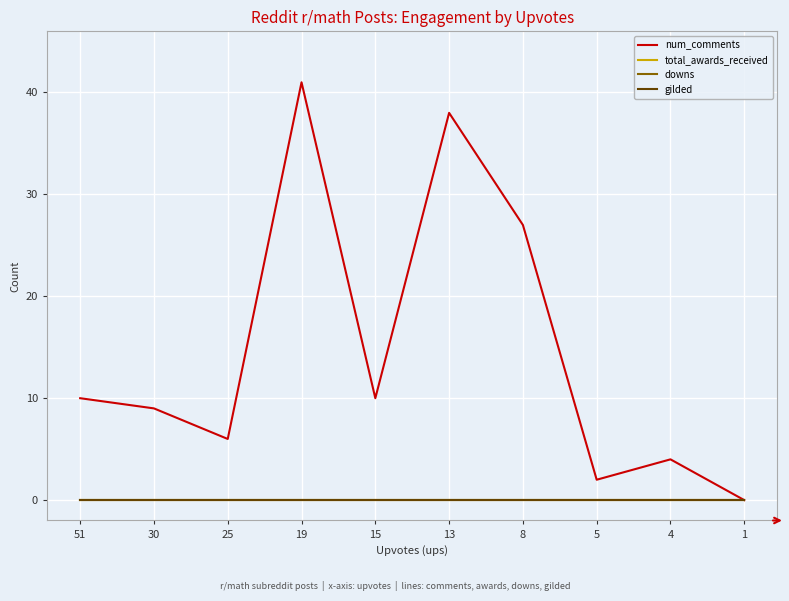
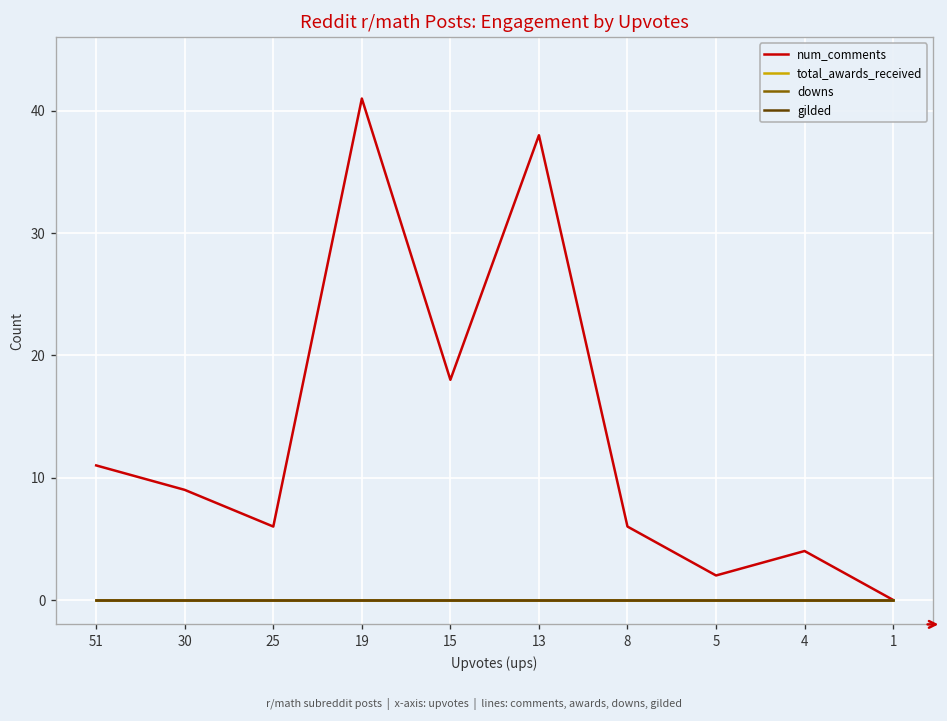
num_comments, 51: 10 -> 11
num_comments, 15: 10 -> 18
num_comments, 8: 27 -> 6
